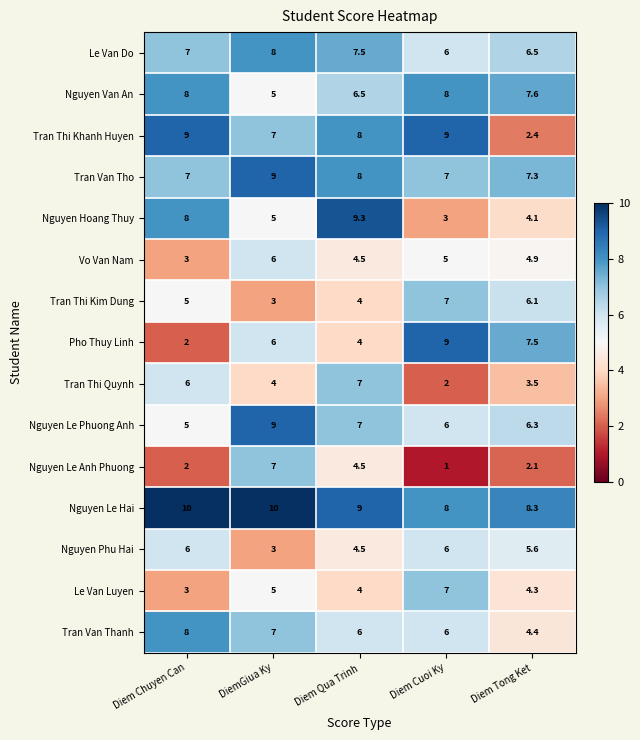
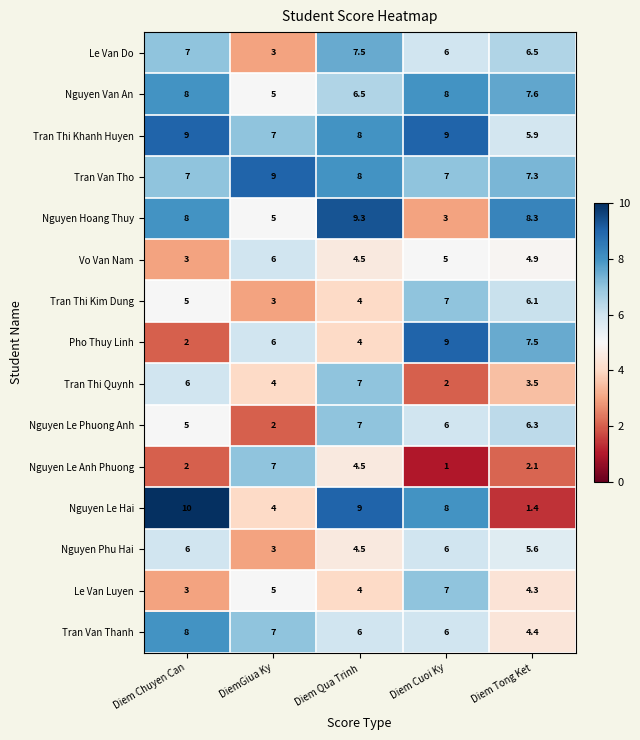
Le Van Do, DiemGiua Ky: 8 -> 3
Tran Thi Khanh Huyen, Diem Tong Ket: 2.4 -> 5.9
Nguyen Hoang Thuy, Diem Tong Ket: 4.1 -> 8.3
Nguyen Le Phuong Anh, DiemGiua Ky: 9 -> 2
Nguyen Le Hai, DiemGiua Ky: 10 -> 4
Nguyen Le Hai, Diem Tong Ket: 8.3 -> 1.4
